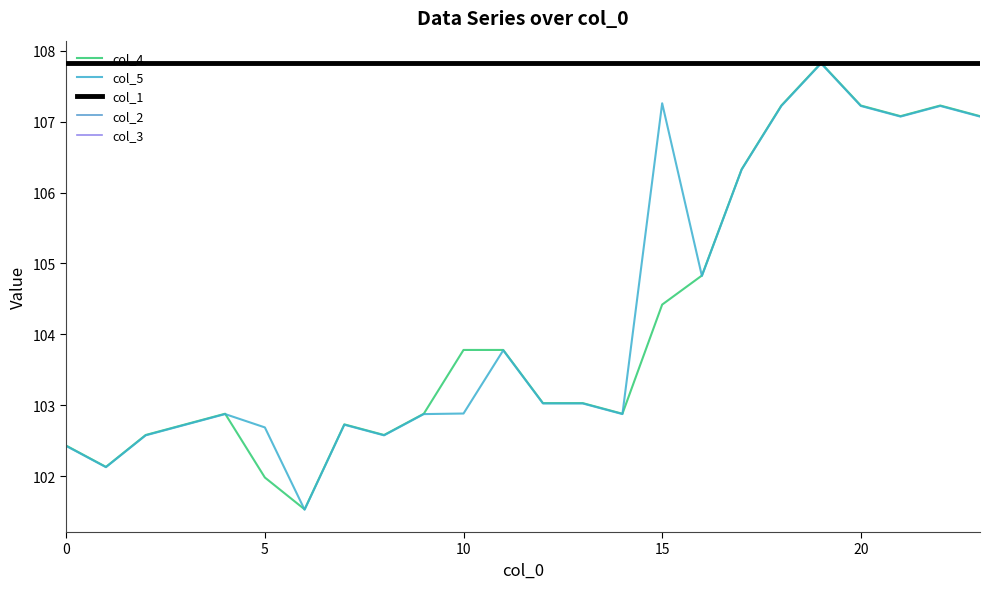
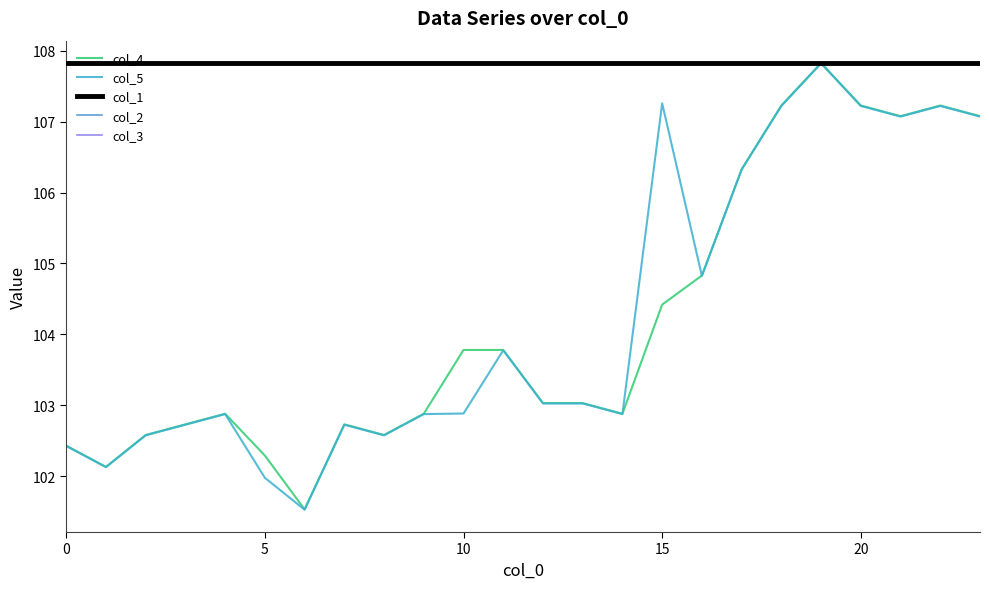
col_4, 5: 102.0 -> 102.3
col_5, 5: 102.7 -> 102.0
